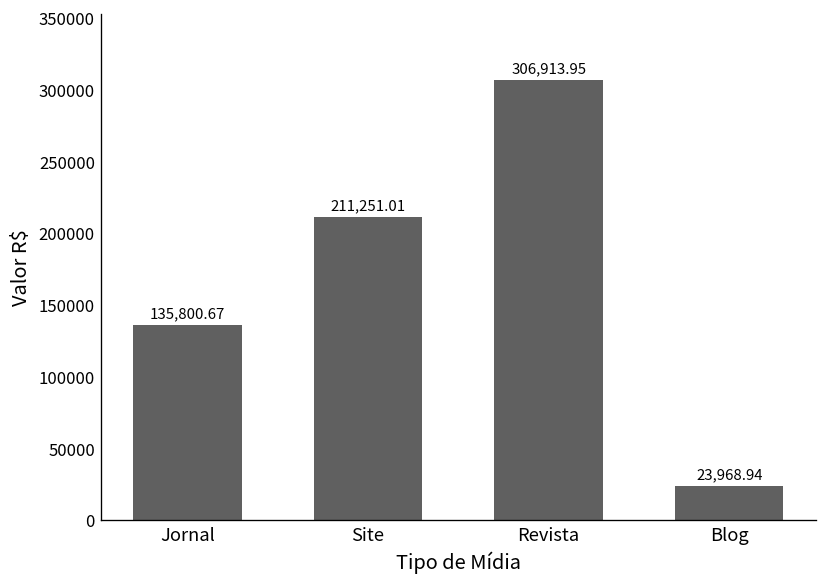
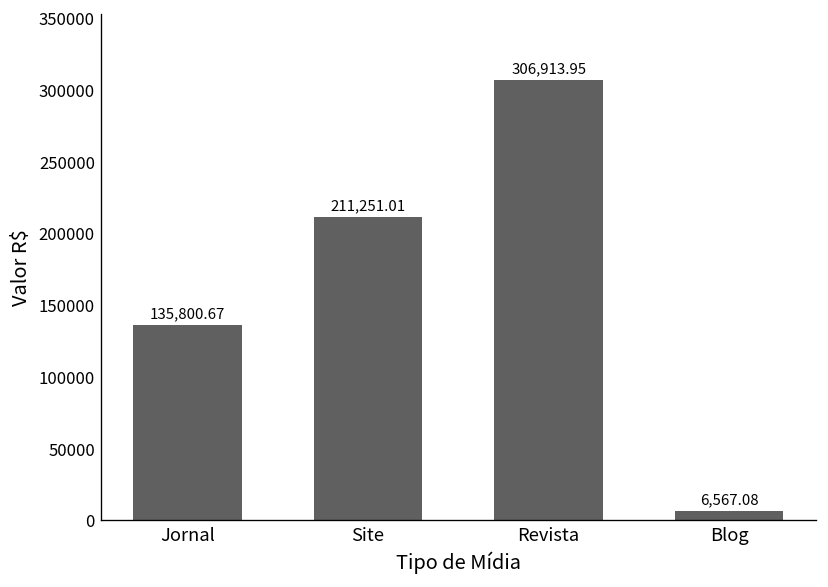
Blog: 23,968.94 -> 6,567.08
